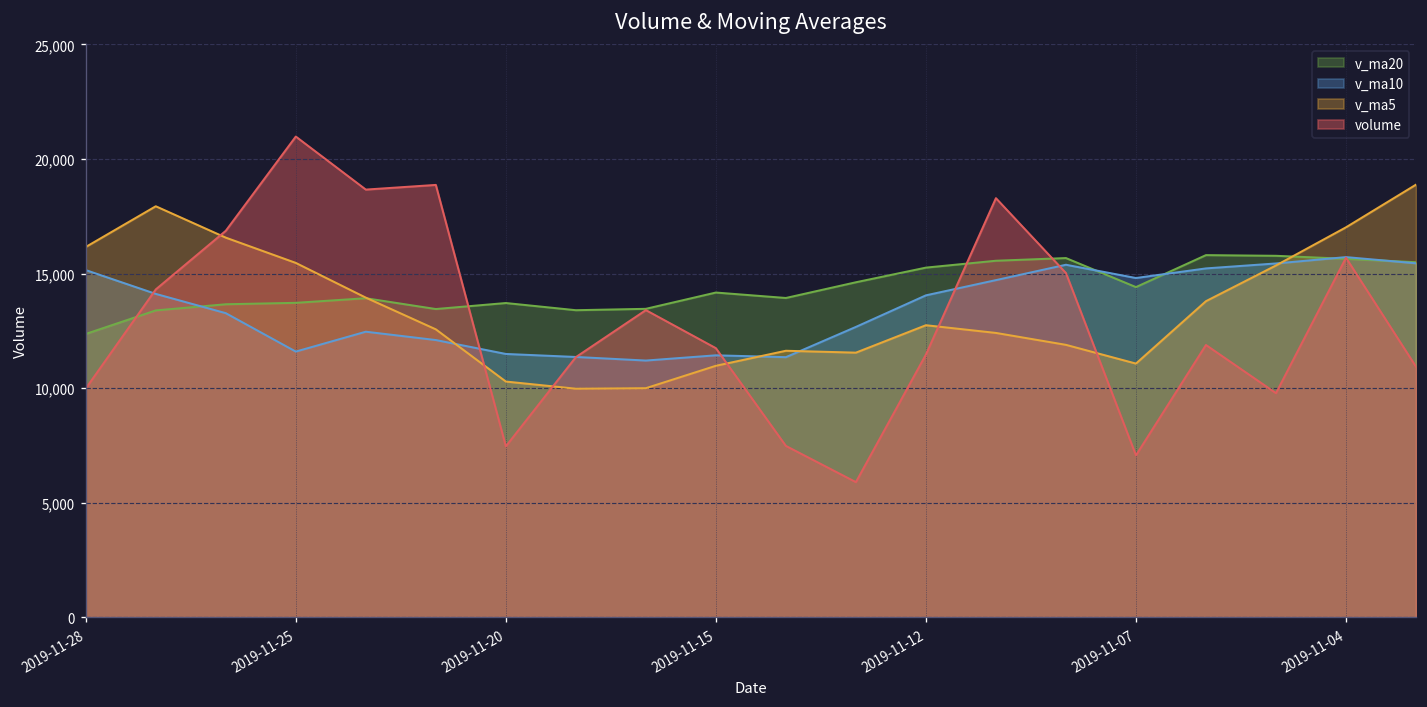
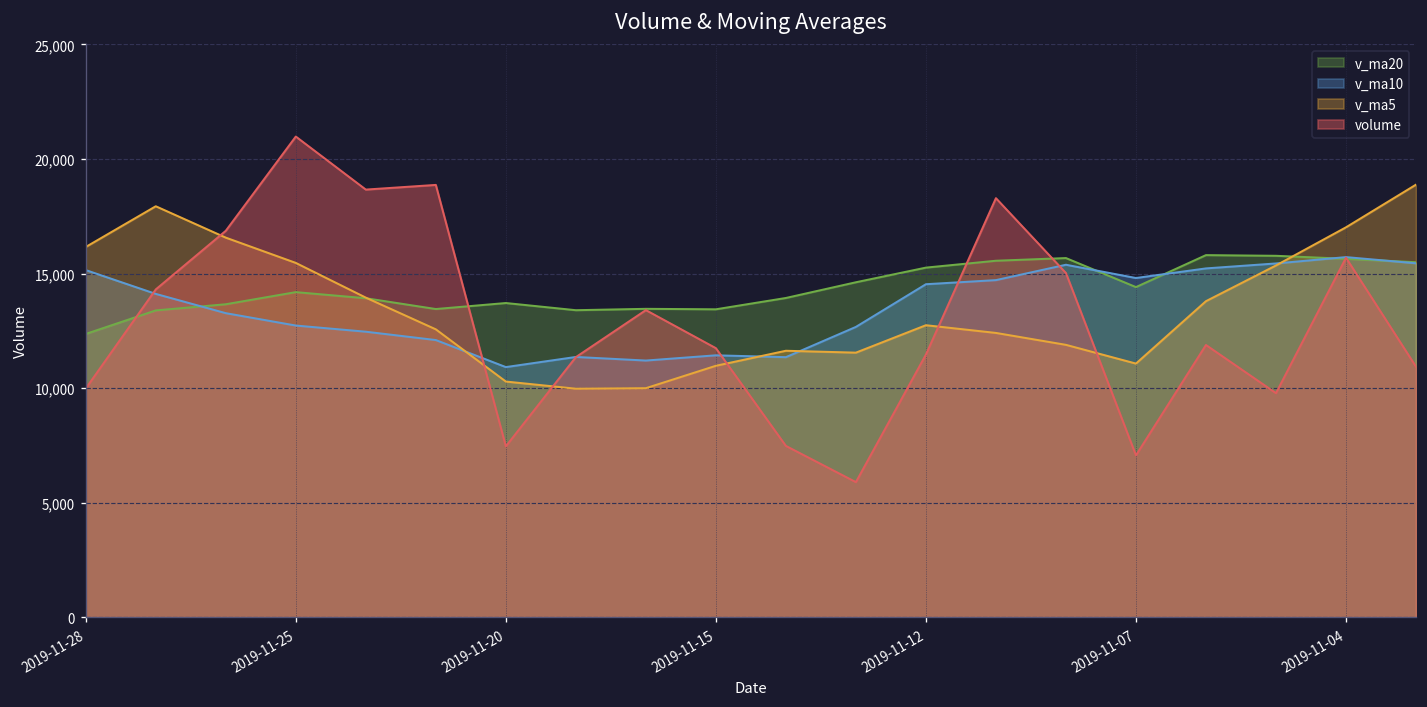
v_ma20, 2019-11-25: 13,700 -> 14,200
v_ma10, 2019-11-25: 11,600 -> 12,700
v_ma10, 2019-11-20: 11,500 -> 10,900
v_ma20, 2019-11-15: 14,200 -> 13,400
v_ma10, 2019-11-12: 14,100 -> 14,500
